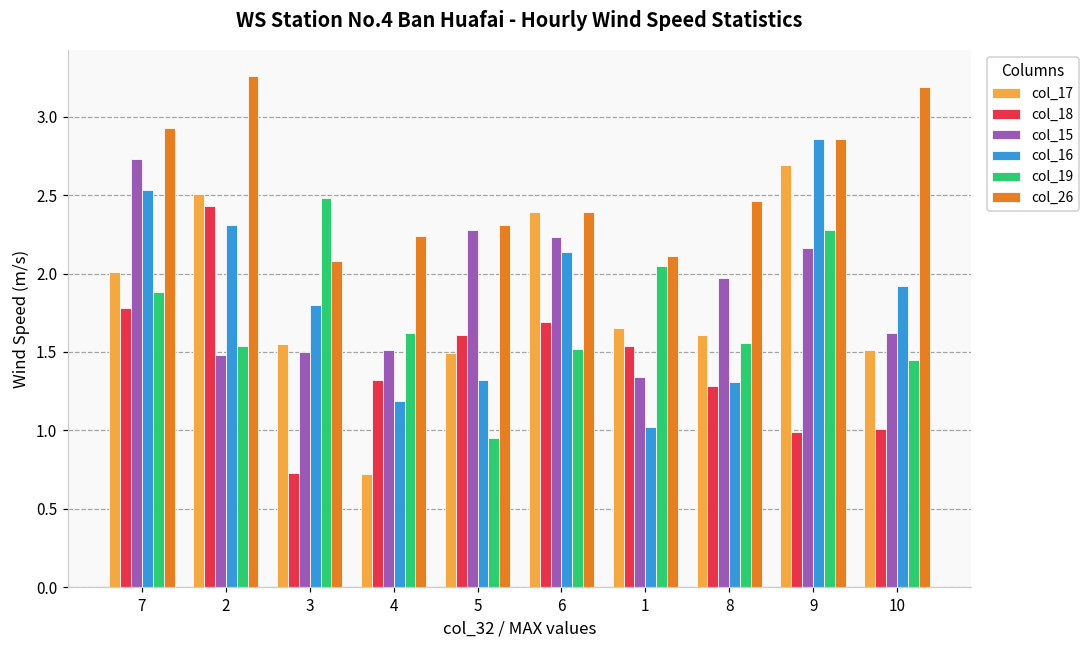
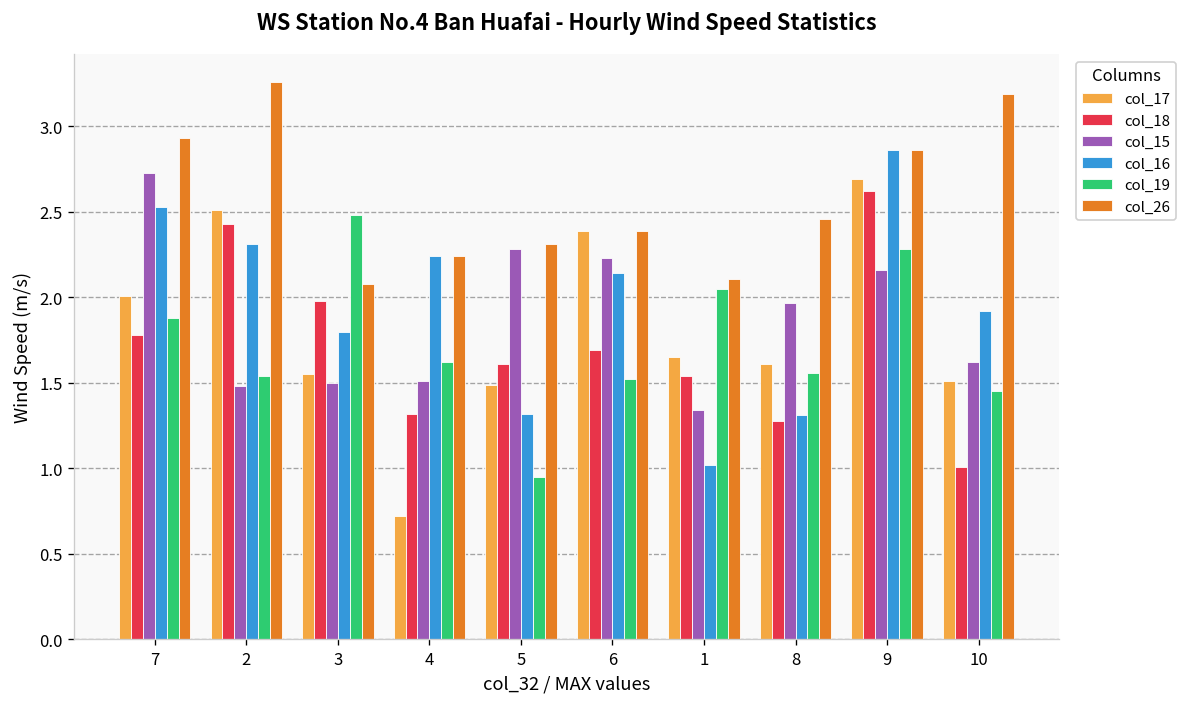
col_18, 3: 0.73 -> 1.98
col_16, 4: 1.19 -> 2.24
col_18, 9: 0.99 -> 2.62
